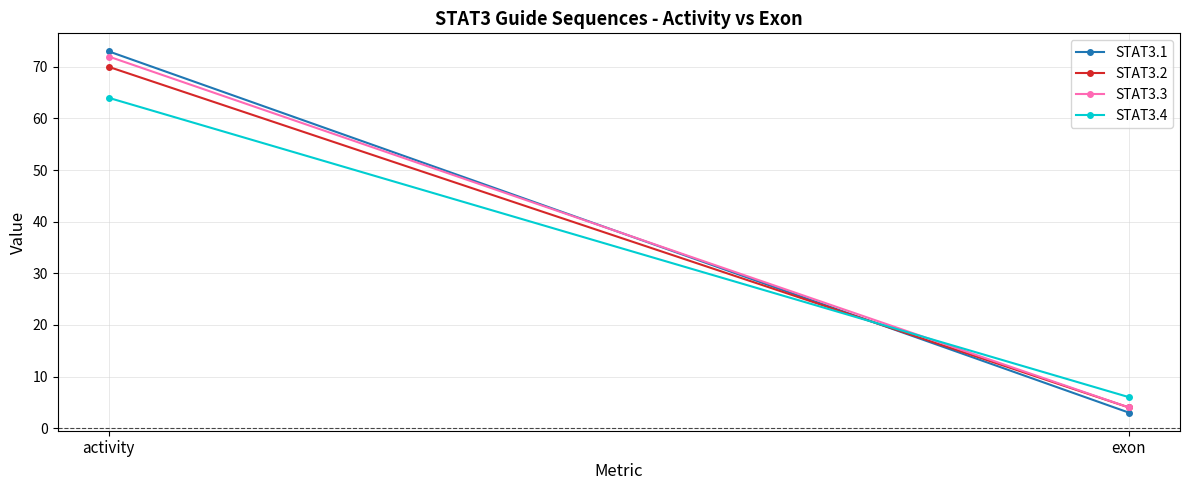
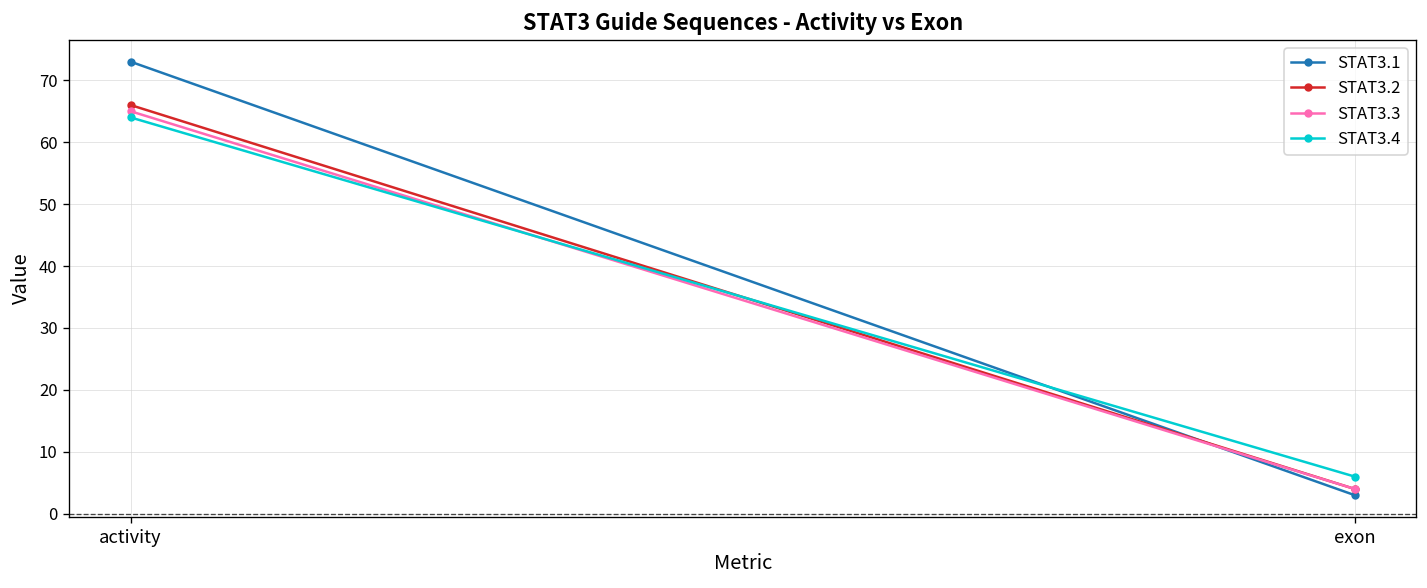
STAT3.2, activity: 70 -> 66
STAT3.3, activity: 72 -> 65
